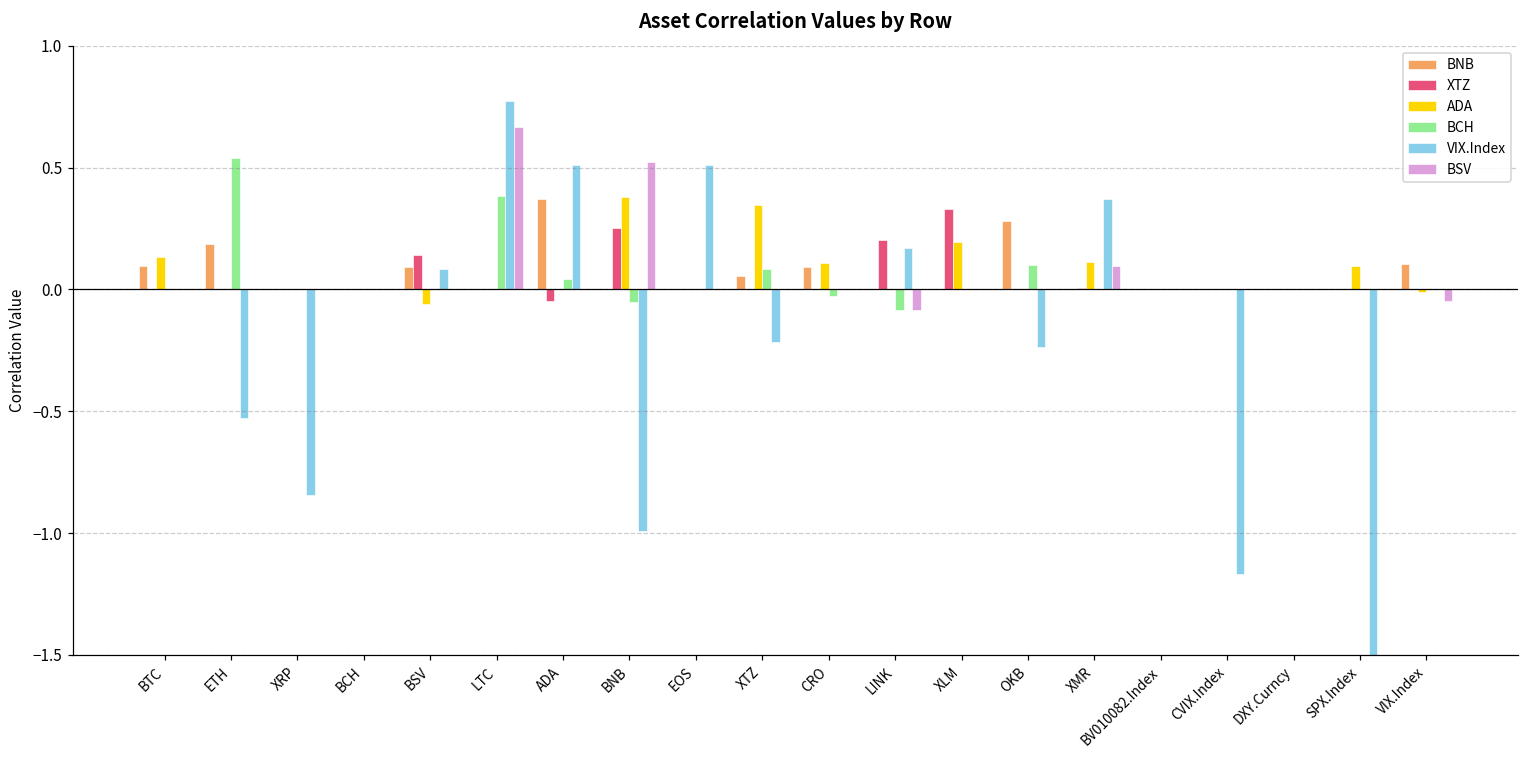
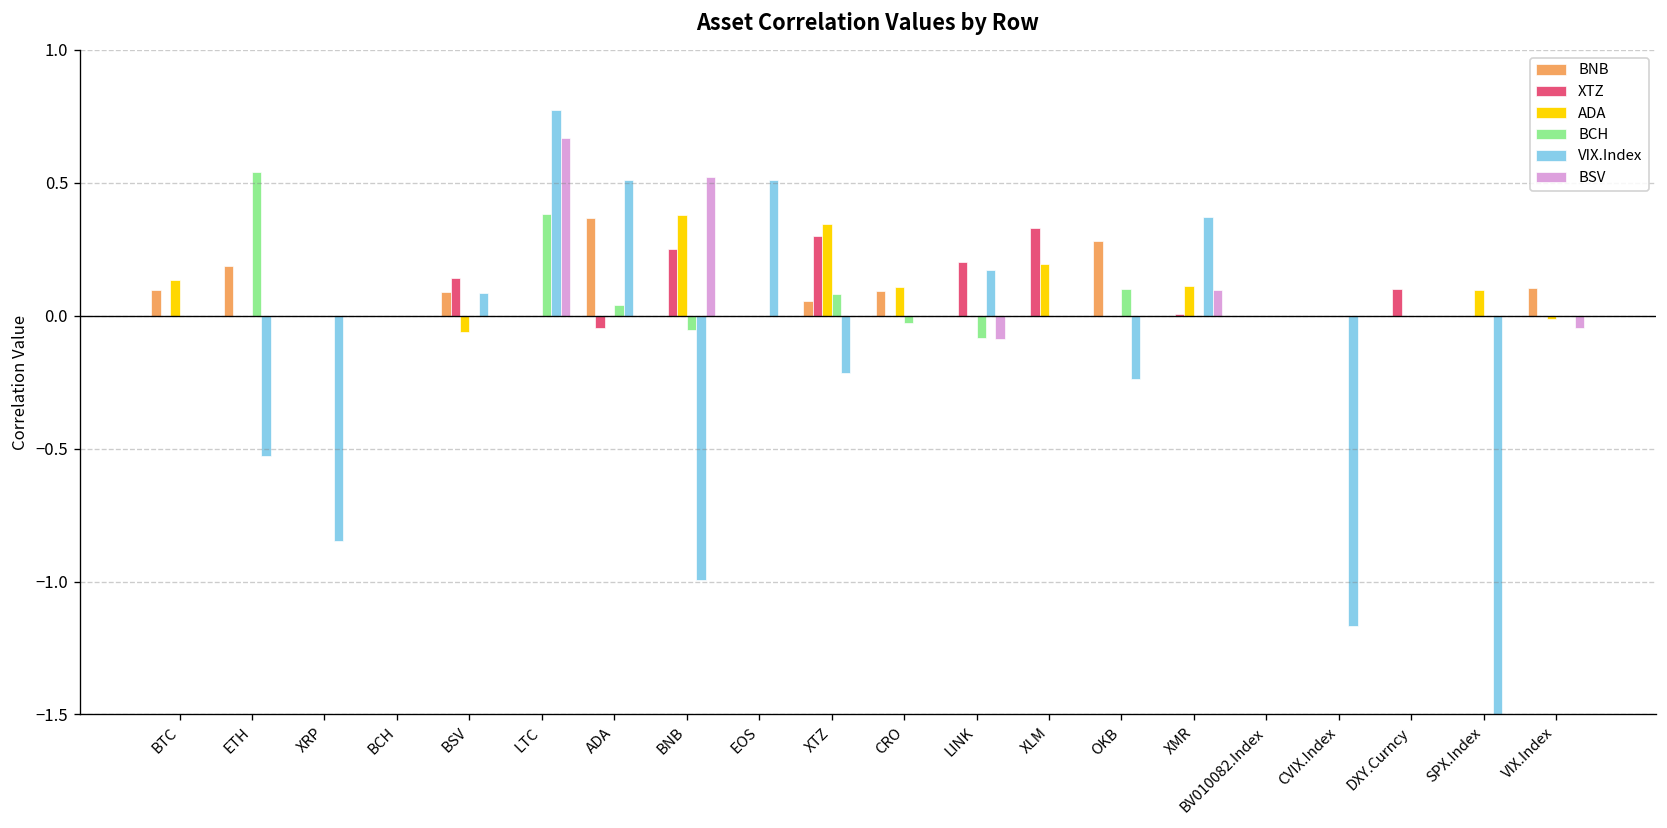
XTZ, XTZ: 0.0 -> 0.3
XTZ, DXY.Curncy: 0.0 -> 0.1
